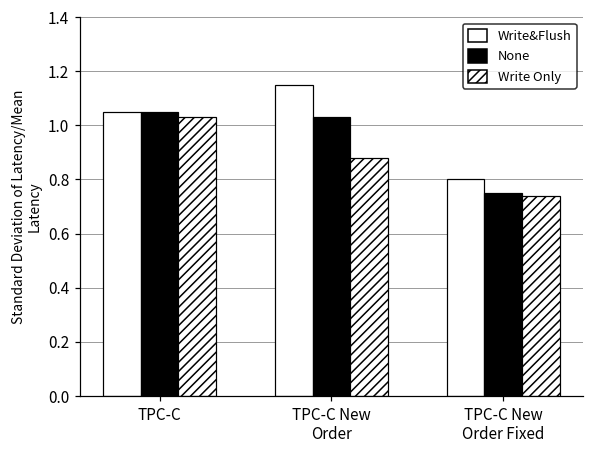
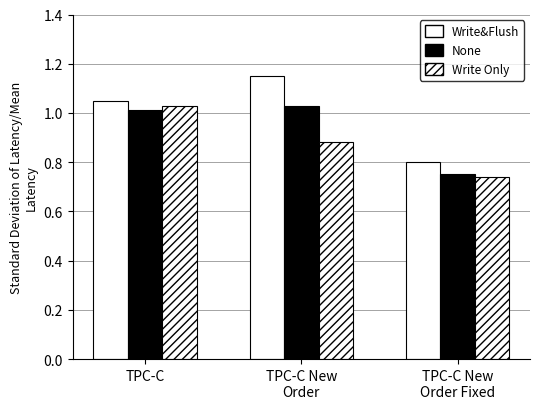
None, TPC-C: 1.05 -> 1.01
